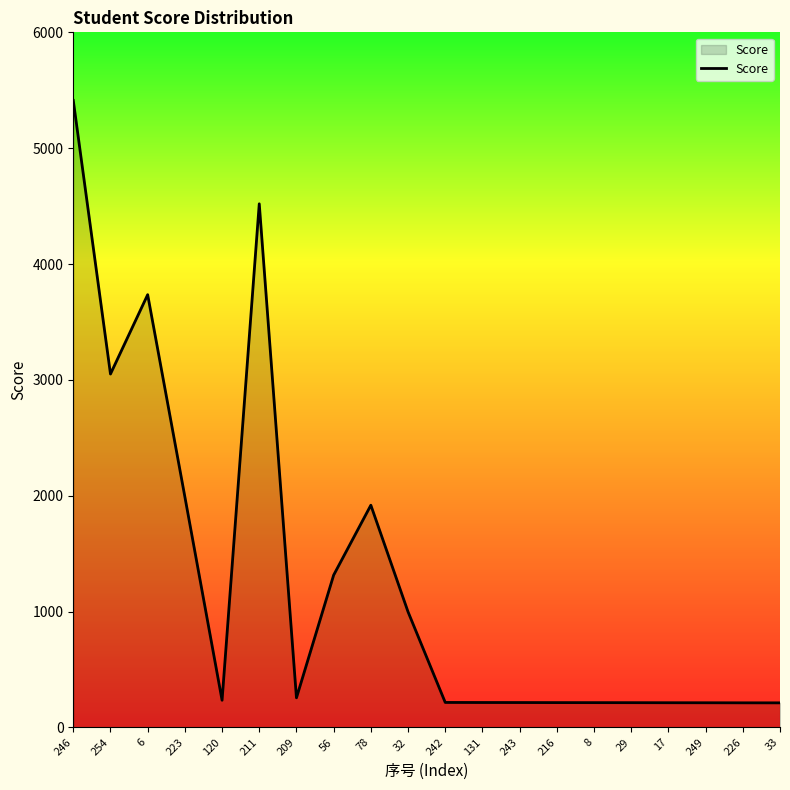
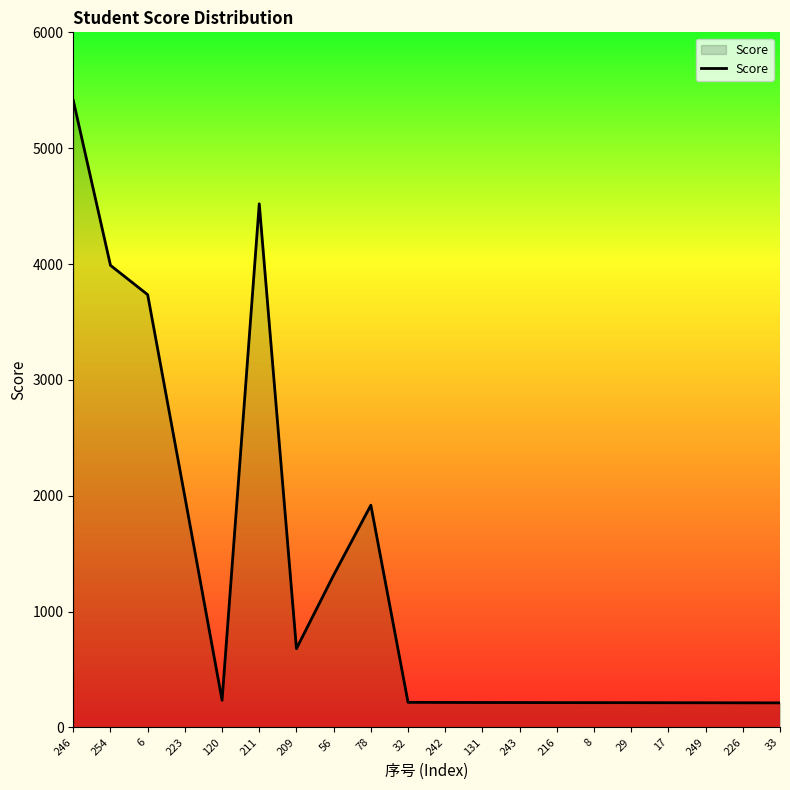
254: 3050 -> 3990
209: 260 -> 680
32: 1000 -> 220
